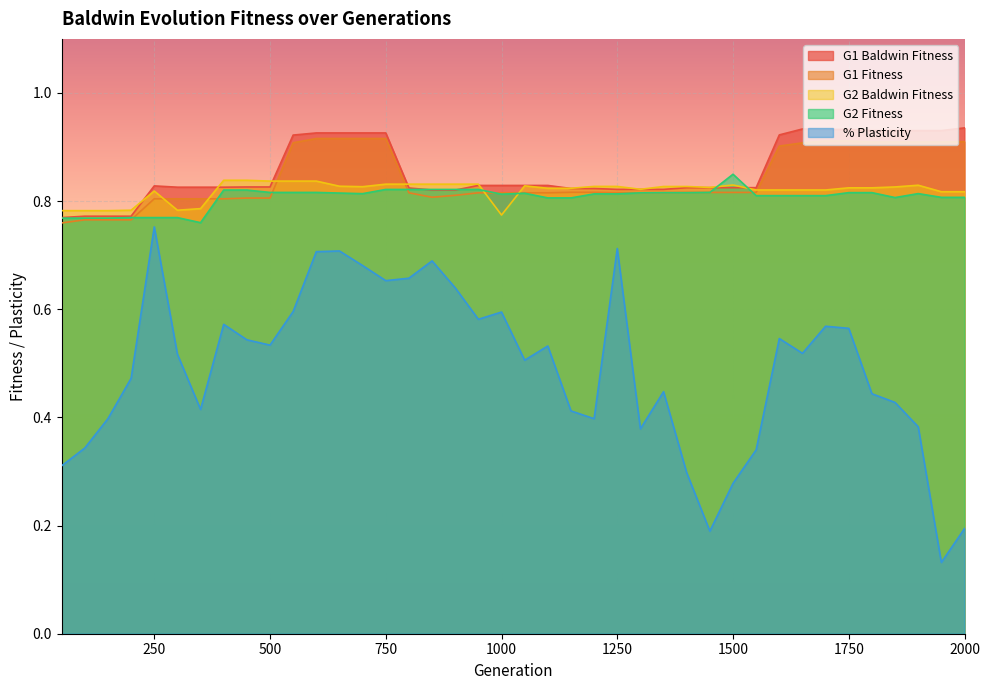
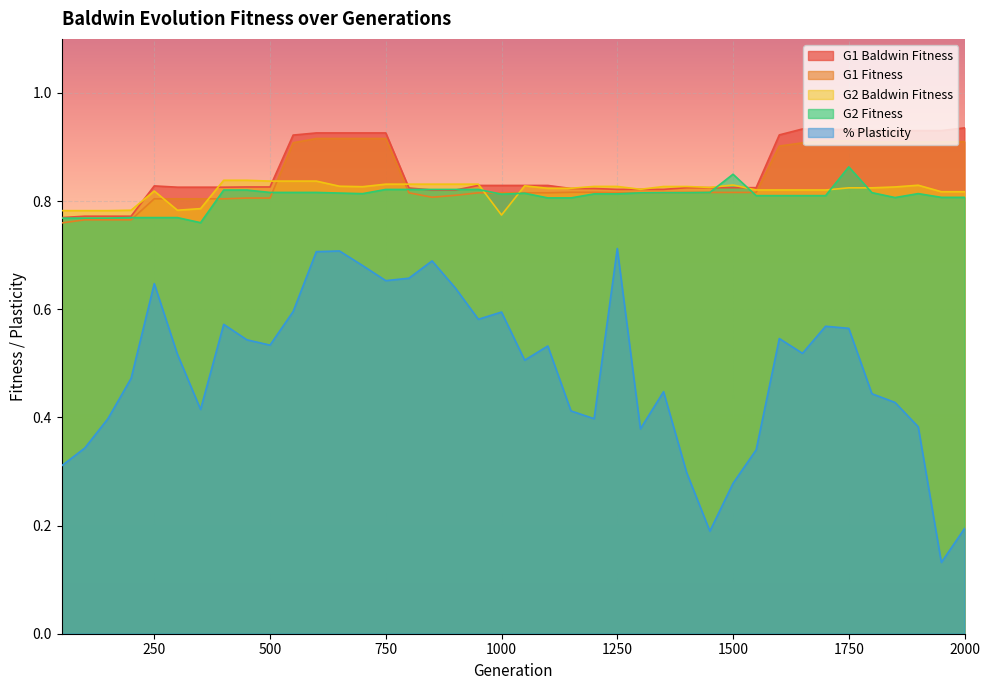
% Plasticity, 250: 0.75 -> 0.65
G2 Fitness, 1750: 0.82 -> 0.86
